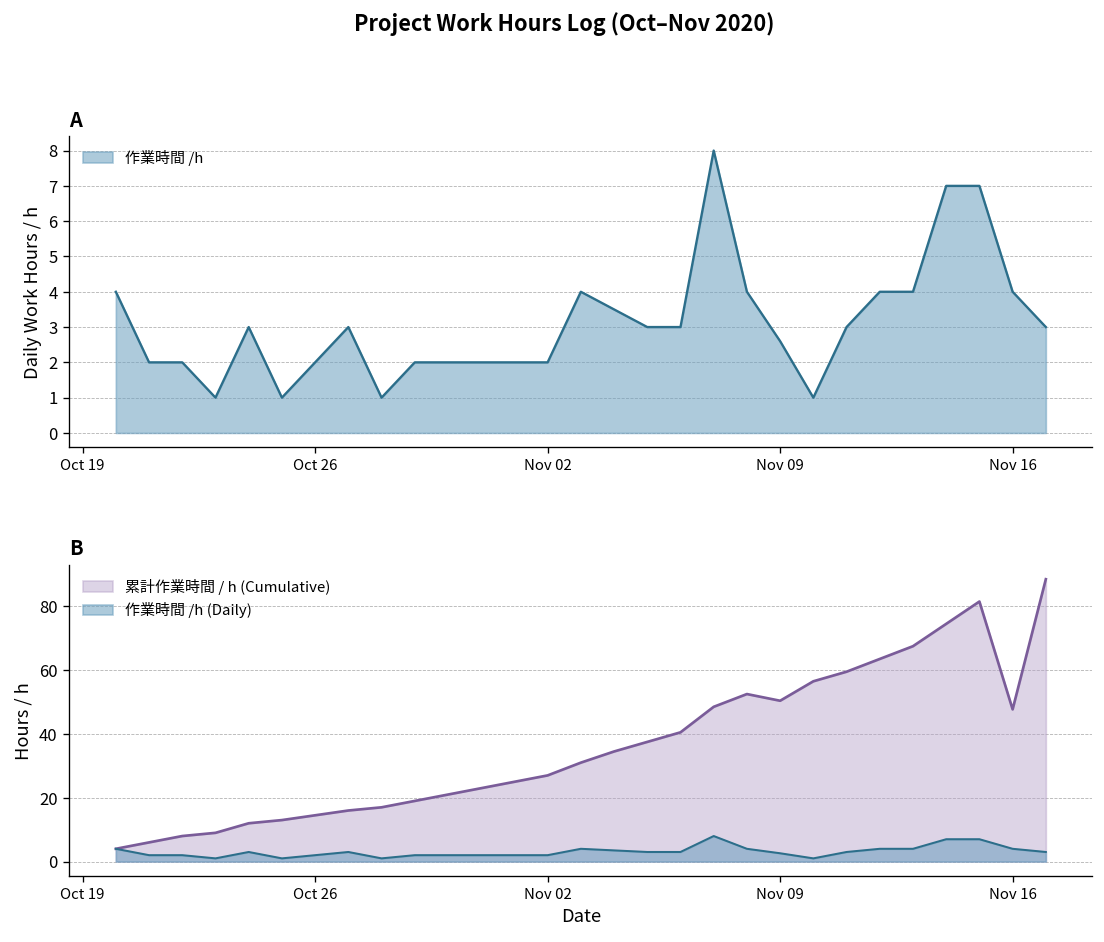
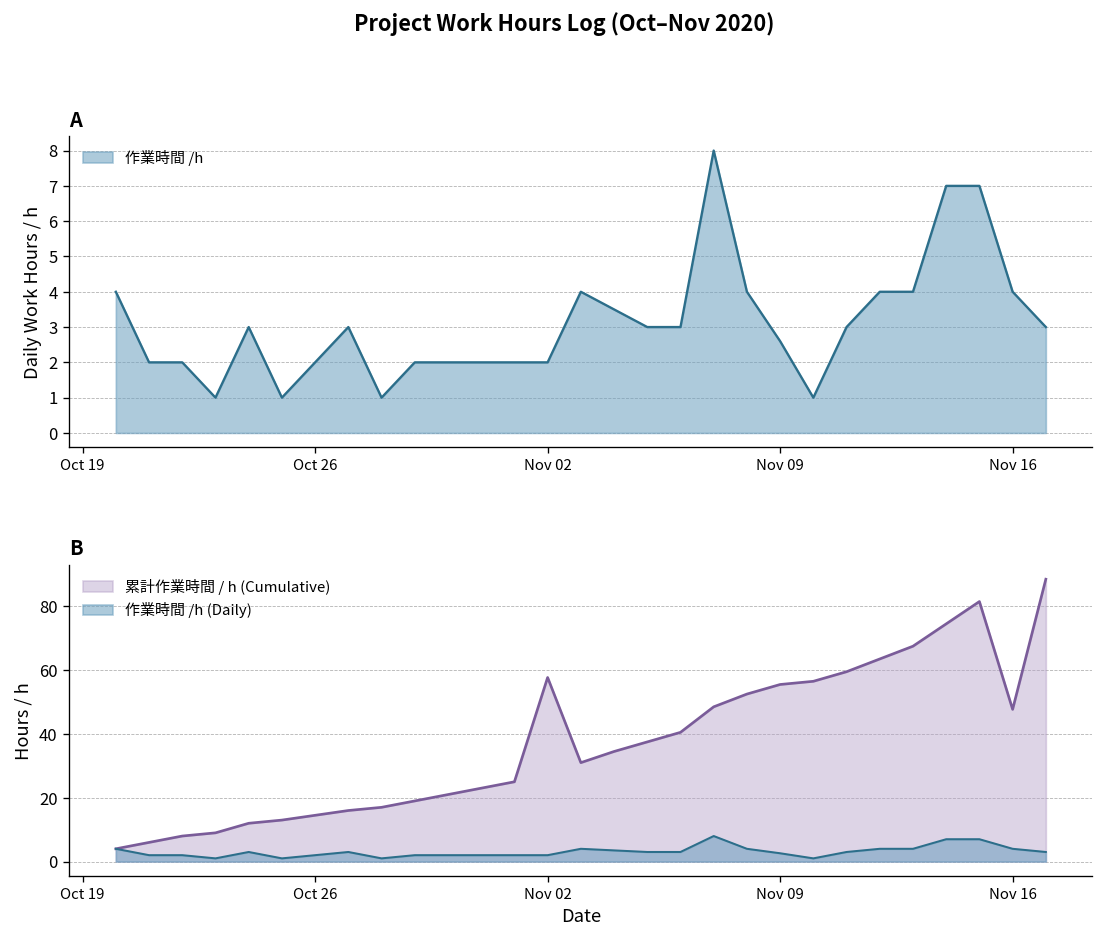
B, 累計作業時間 / h (Cumulative), Nov 02: 27 -> 58
B, 累計作業時間 / h (Cumulative), Nov 09: 50 -> 56
